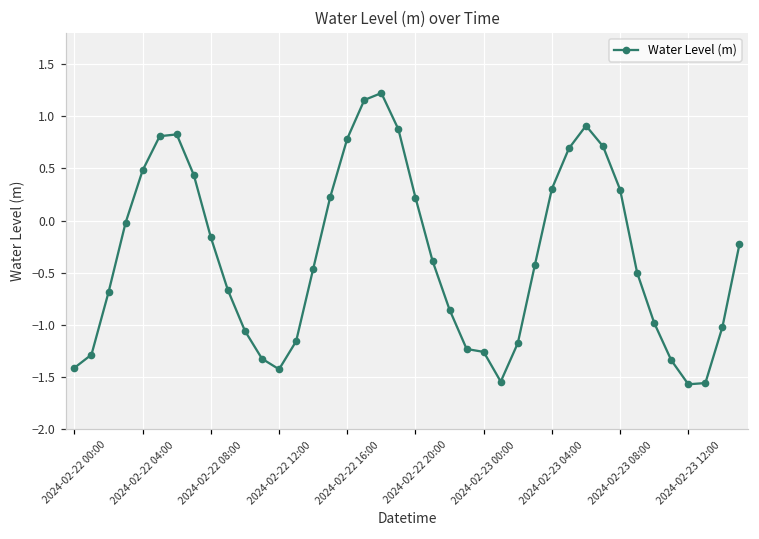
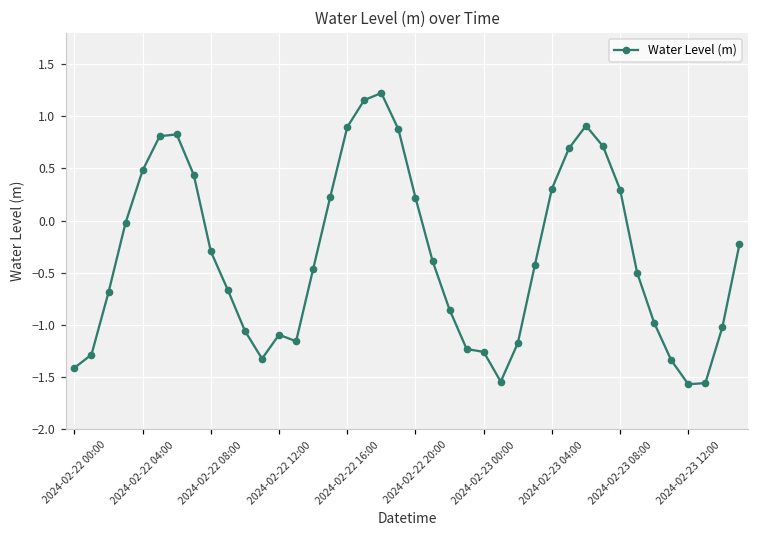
2024-02-22 08:00: -0.2 -> -0.3
2024-02-22 12:00: -1.4 -> -1.1
2024-02-22 16:00: 0.8 -> 0.9
